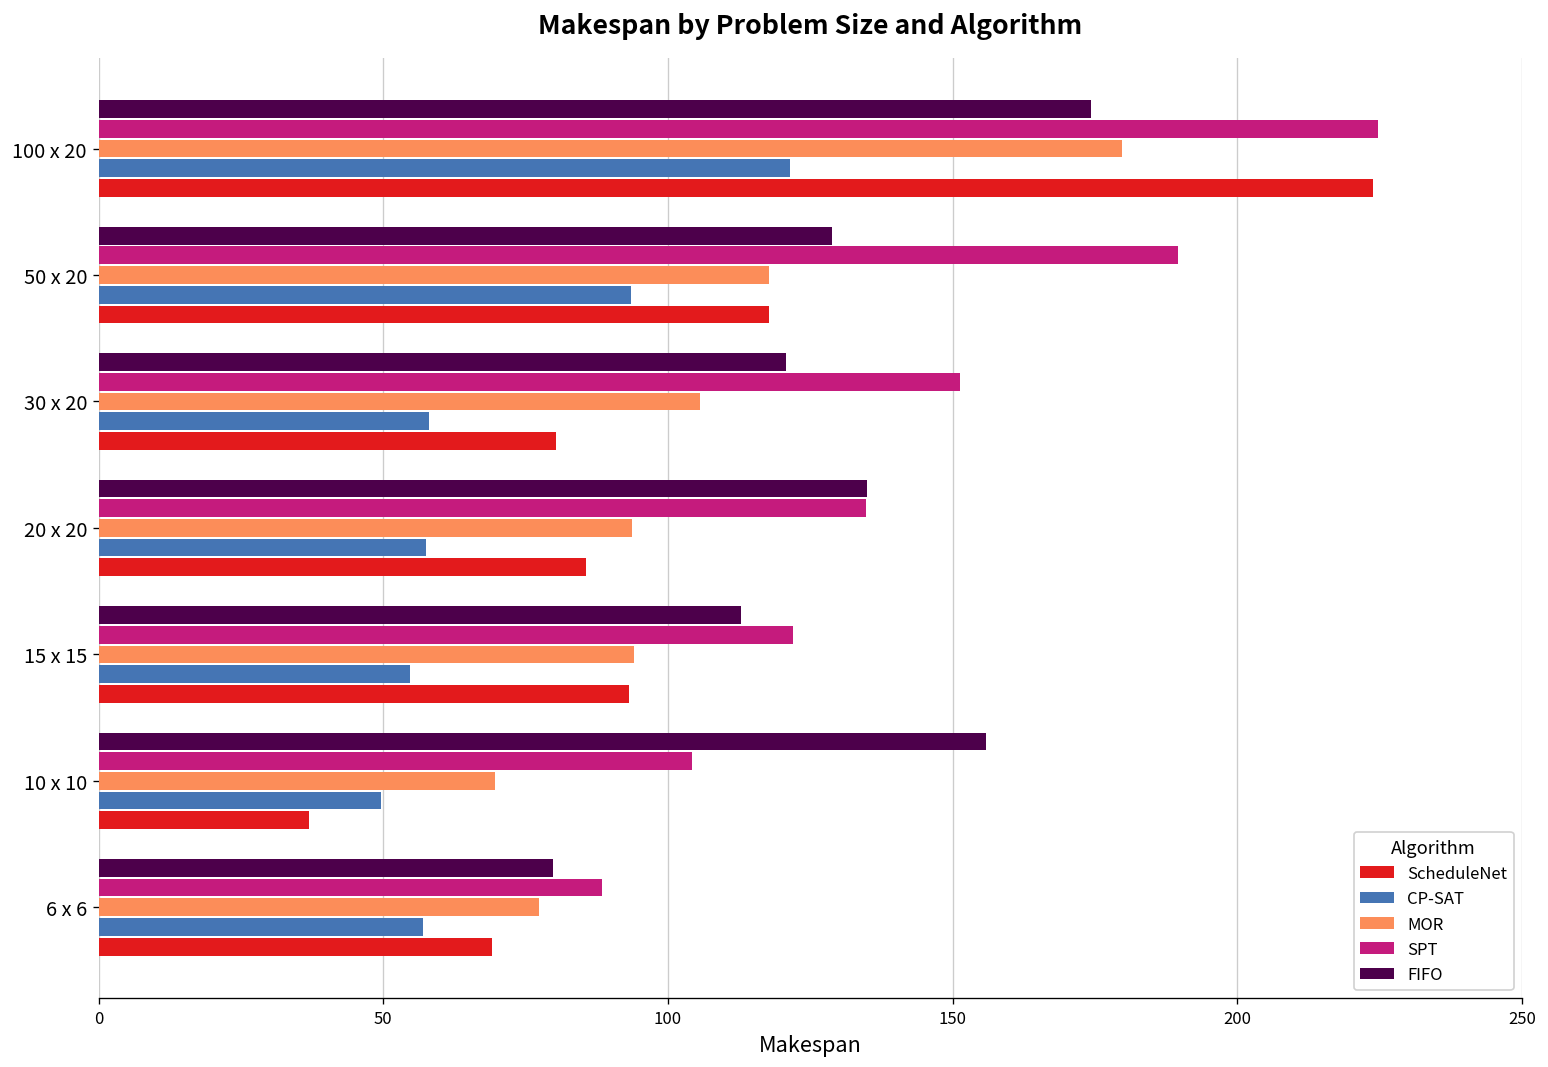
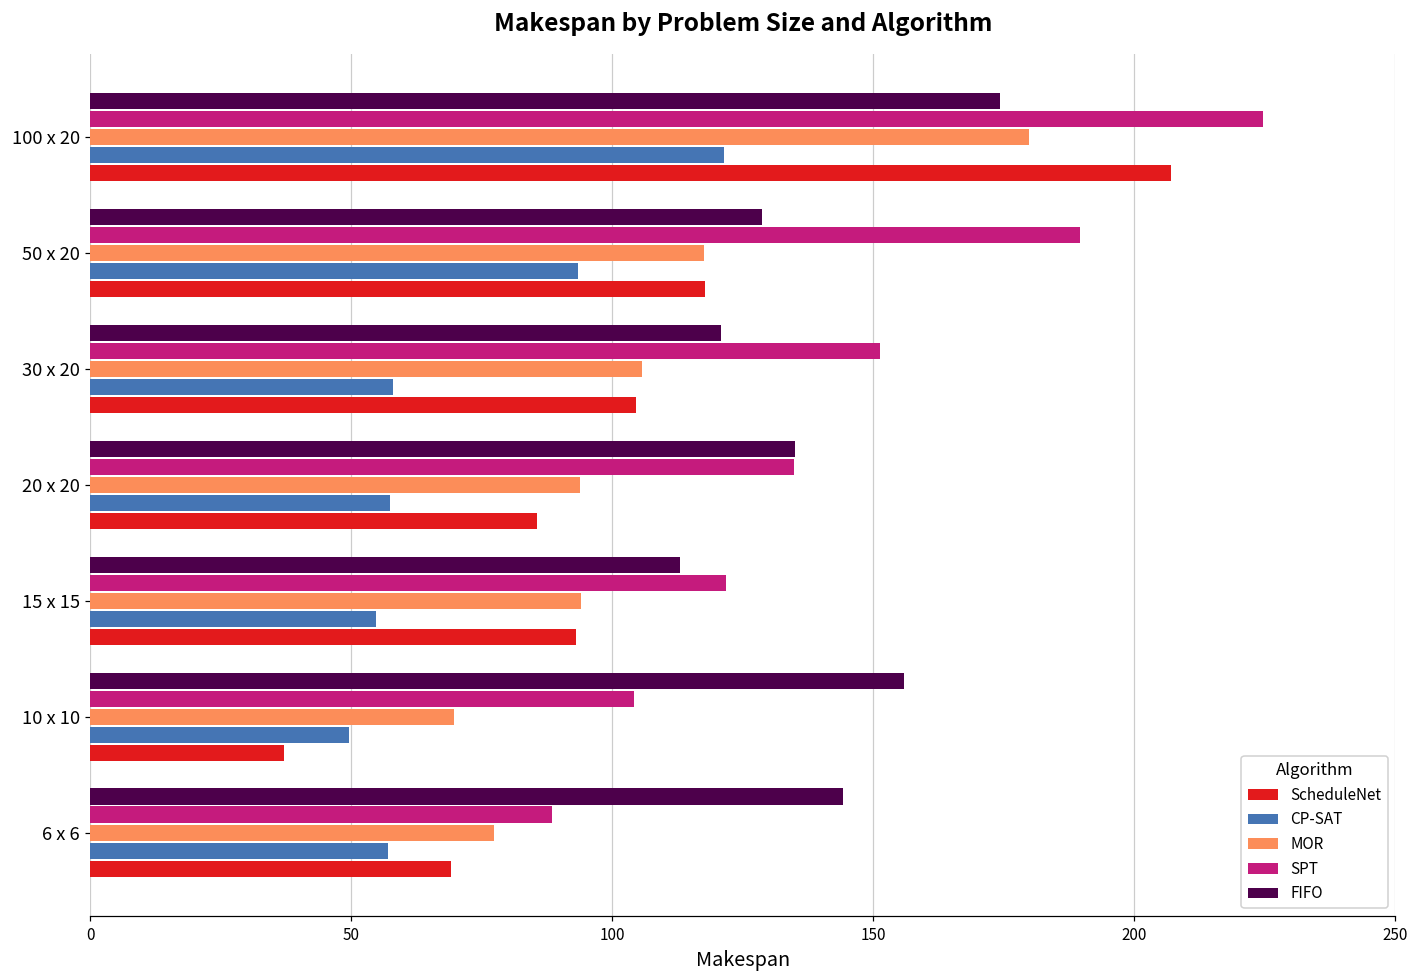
ScheduleNet, 100 x 20: 224 -> 207
ScheduleNet, 30 x 20: 80 -> 104
FIFO, 6 x 6: 80 -> 144
